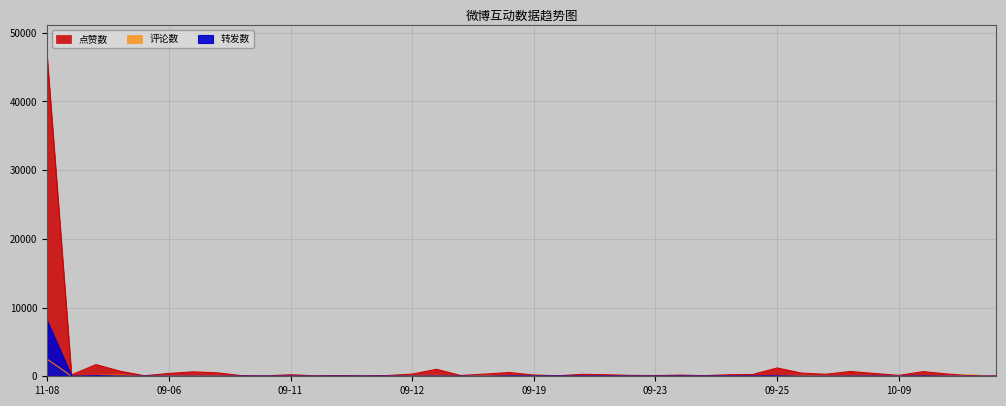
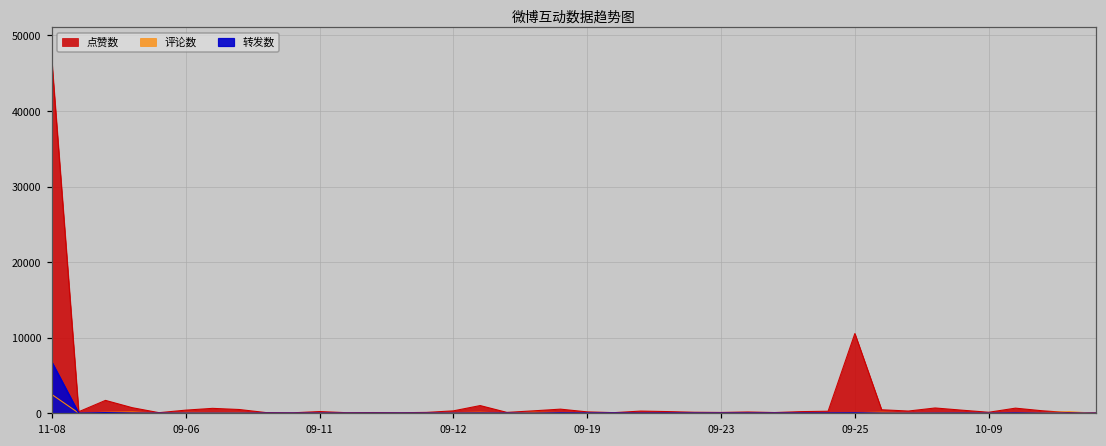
转发数, 11-08: 8000 -> 7000
点赞数, 09-25: 1000 -> 11000
